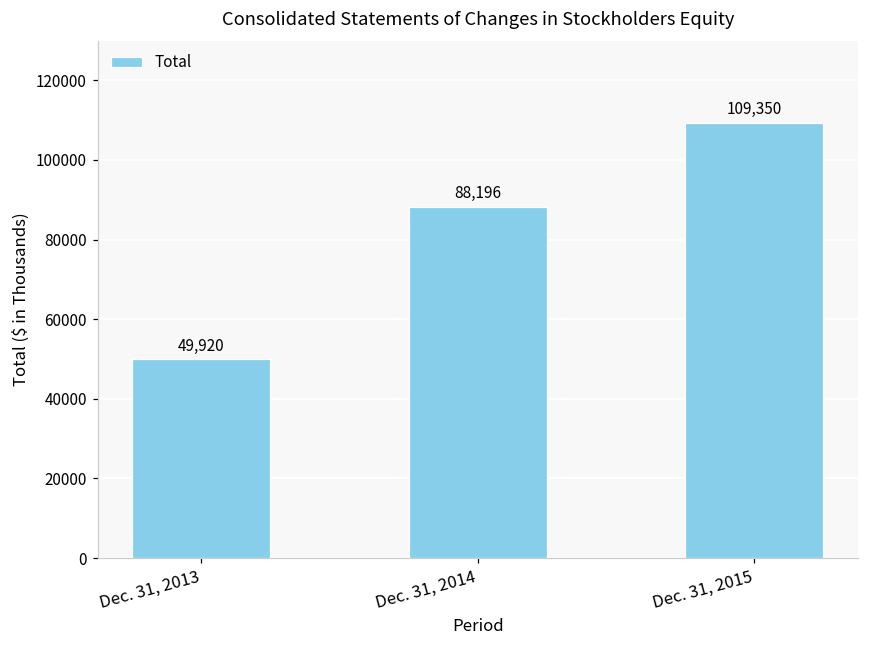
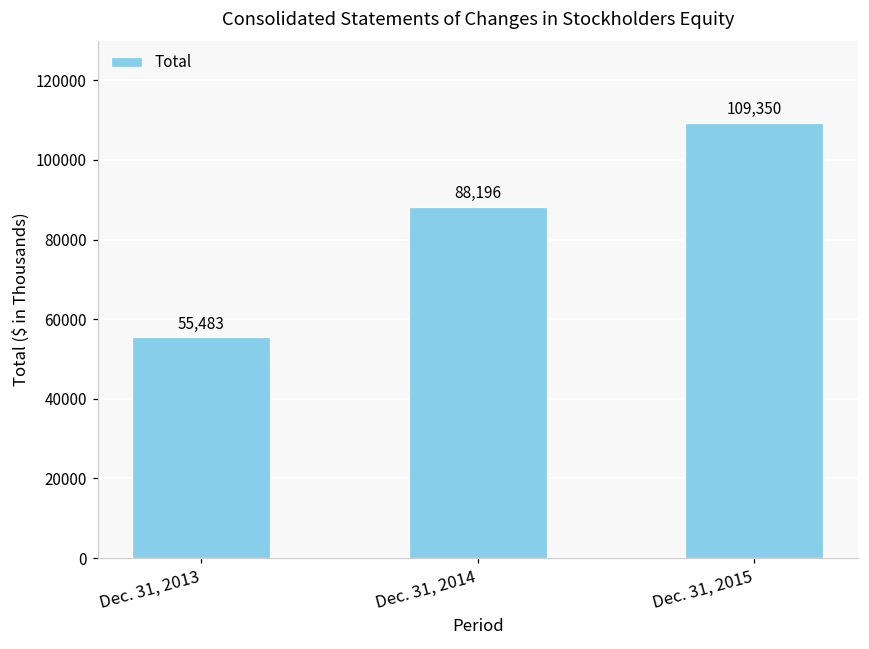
Dec. 31, 2013: 49,920 -> 55,483
